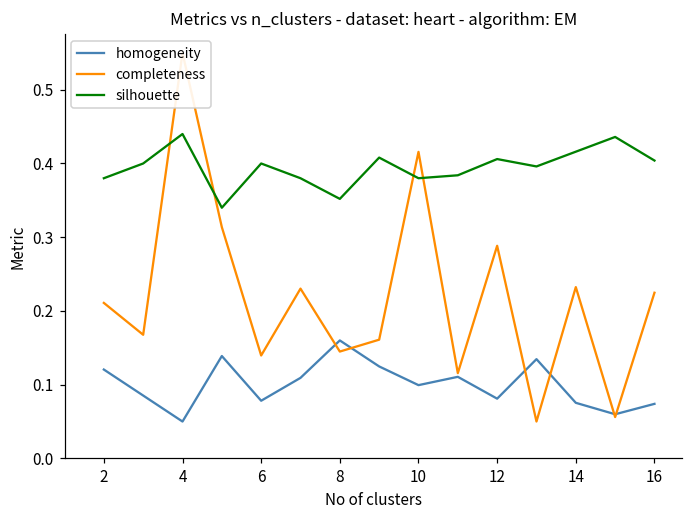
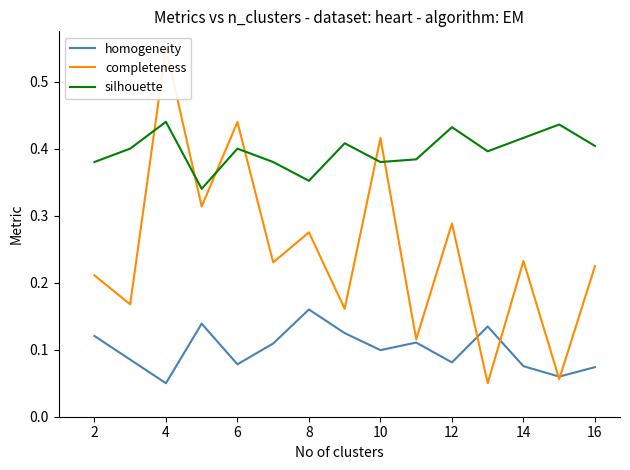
completeness, 6: 0.14 -> 0.44
completeness, 8: 0.14 -> 0.28
silhouette, 12: 0.41 -> 0.43
